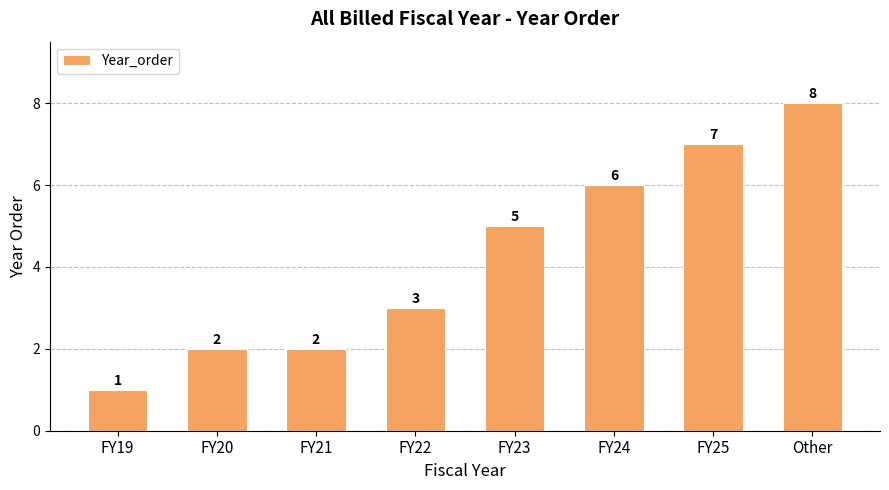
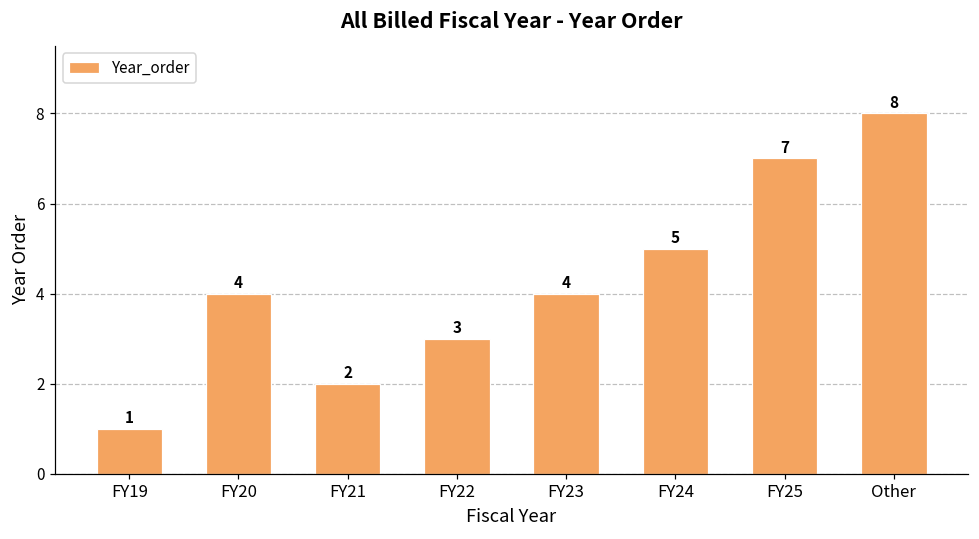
FY20: 2 -> 4
FY23: 5 -> 4
FY24: 6 -> 5
